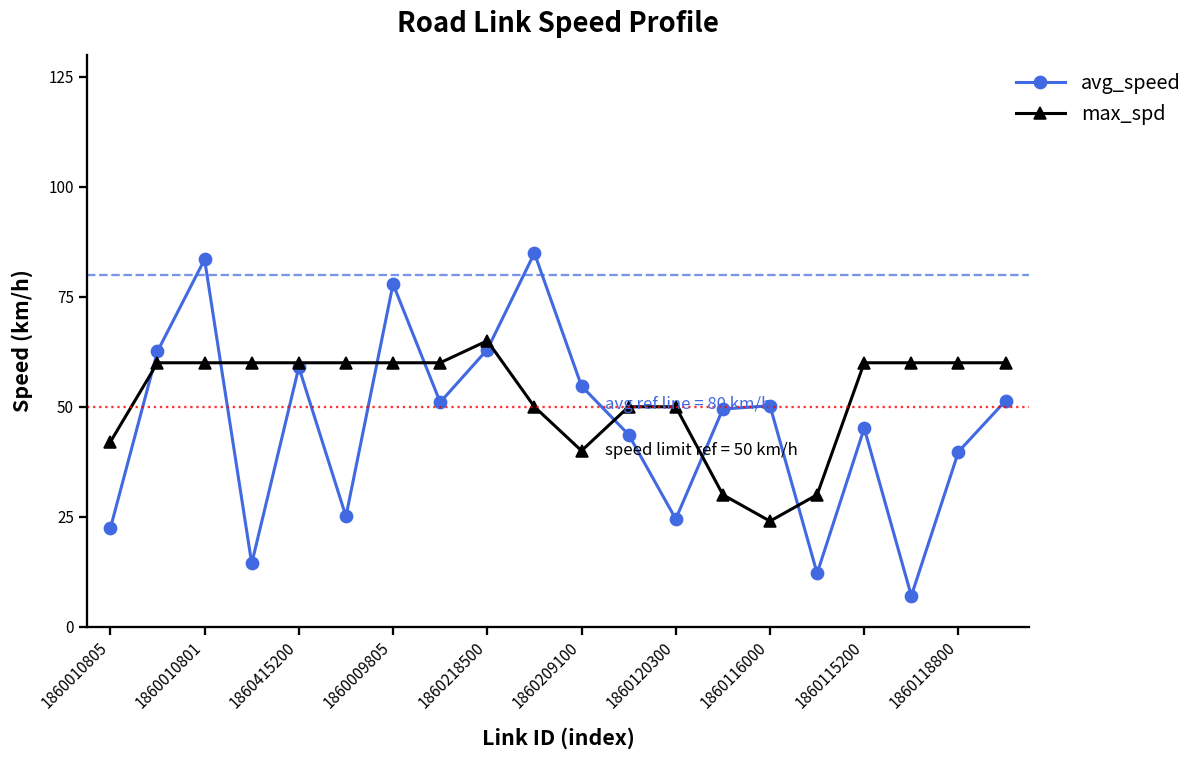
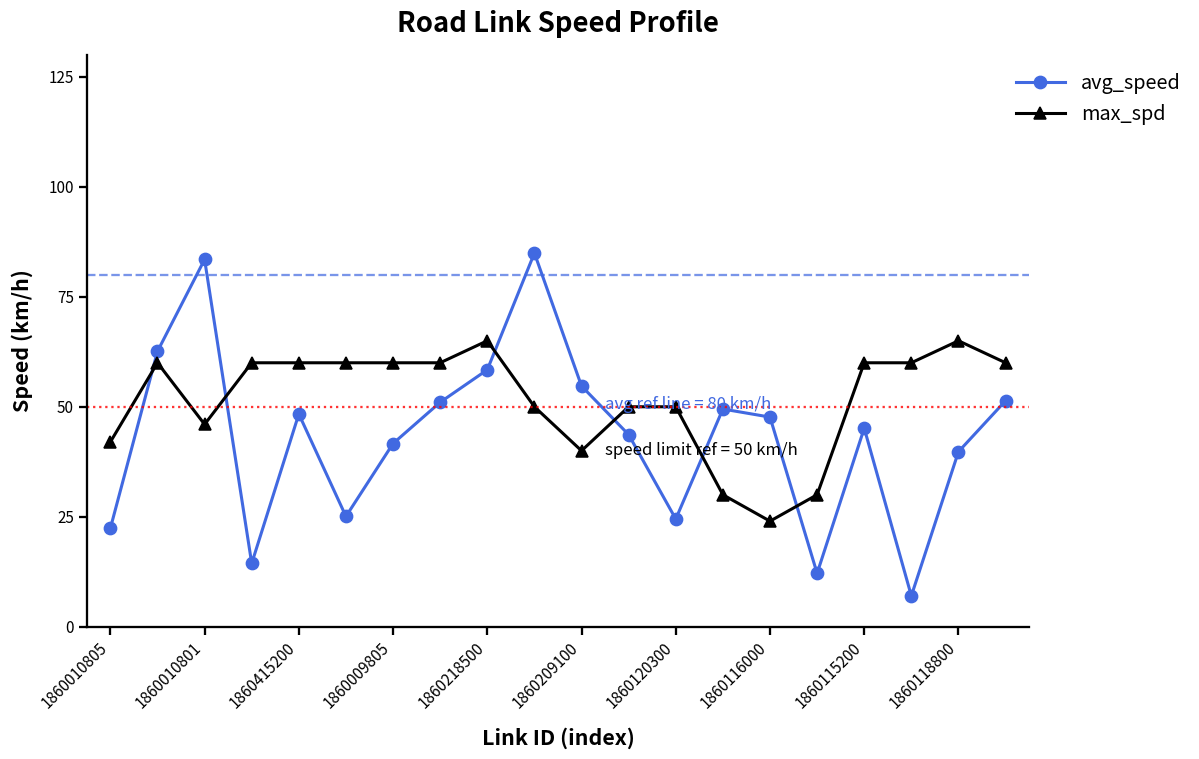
max_spd, 1860010801: 60 -> 46
avg_speed, 1860415200: 59 -> 48
avg_speed, 1860009805: 78 -> 42
avg_speed, 1860218500: 63 -> 58
avg_speed, 1860116000: 50 -> 48
max_spd, 1860118800: 60 -> 65
